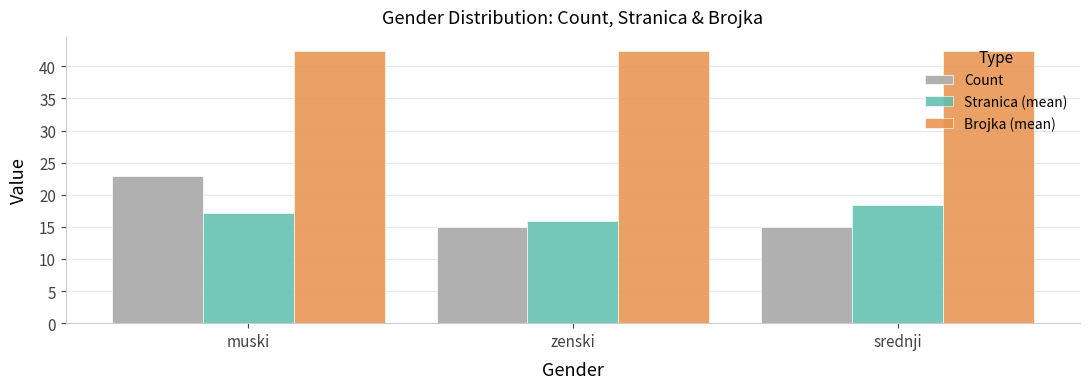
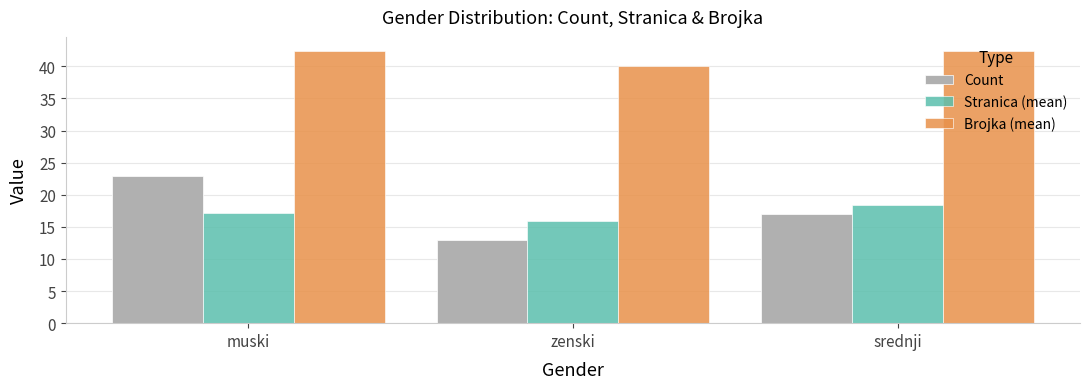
Count, zenski: 15 -> 13
Brojka (mean), zenski: 42 -> 40
Count, srednji: 15 -> 17
